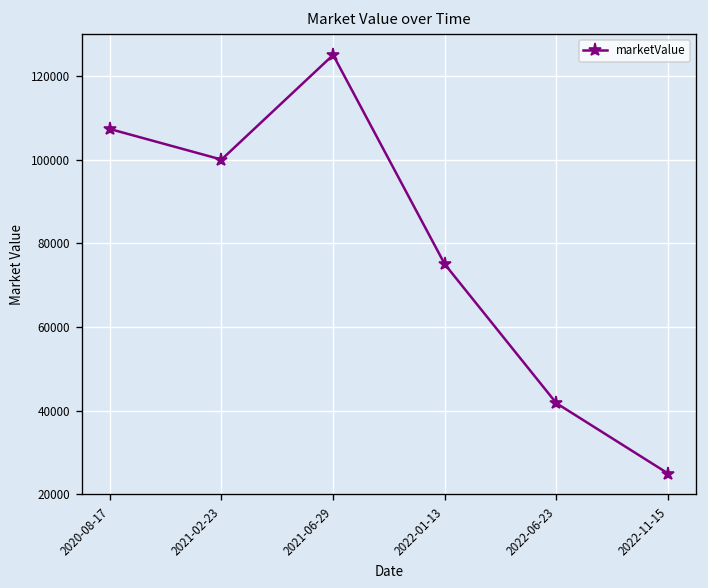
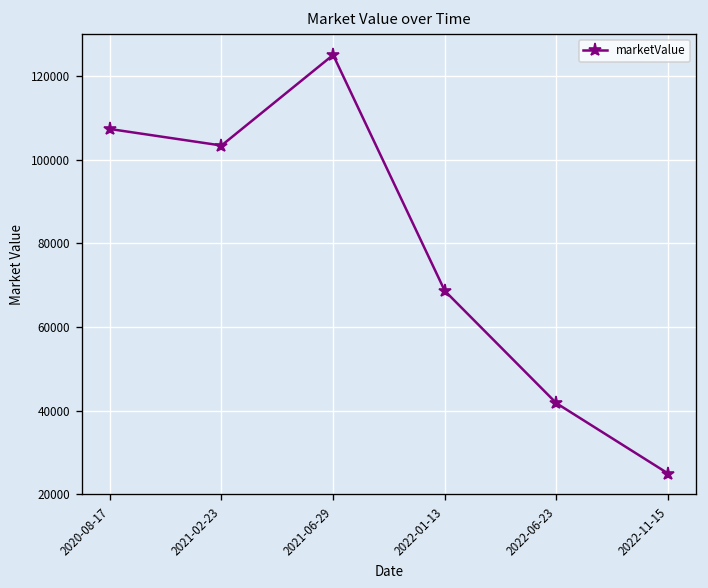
2021-02-23: 100000 -> 103000
2022-01-13: 75000 -> 69000
